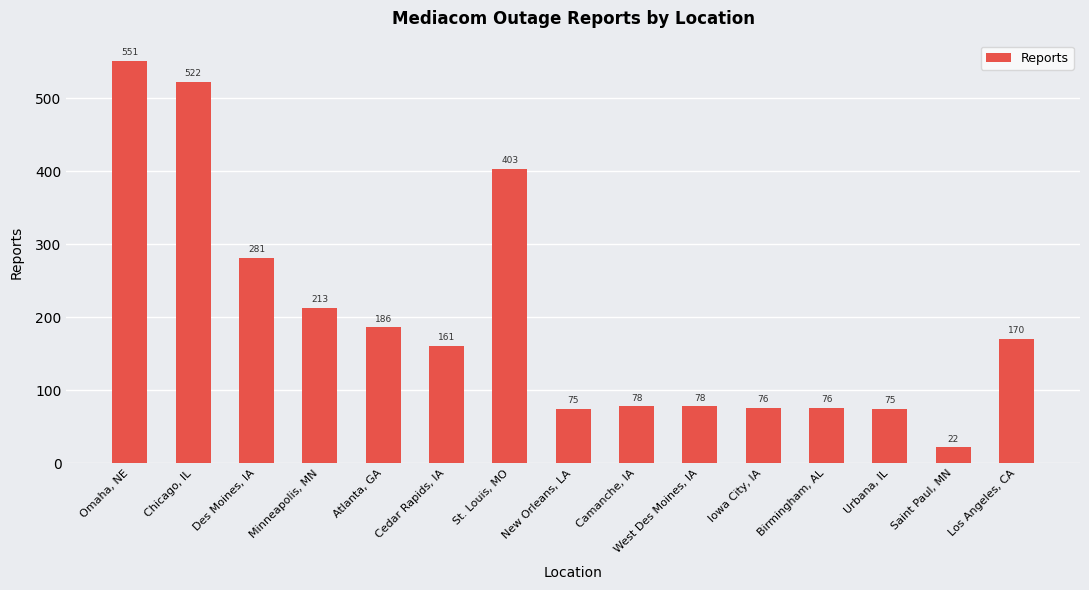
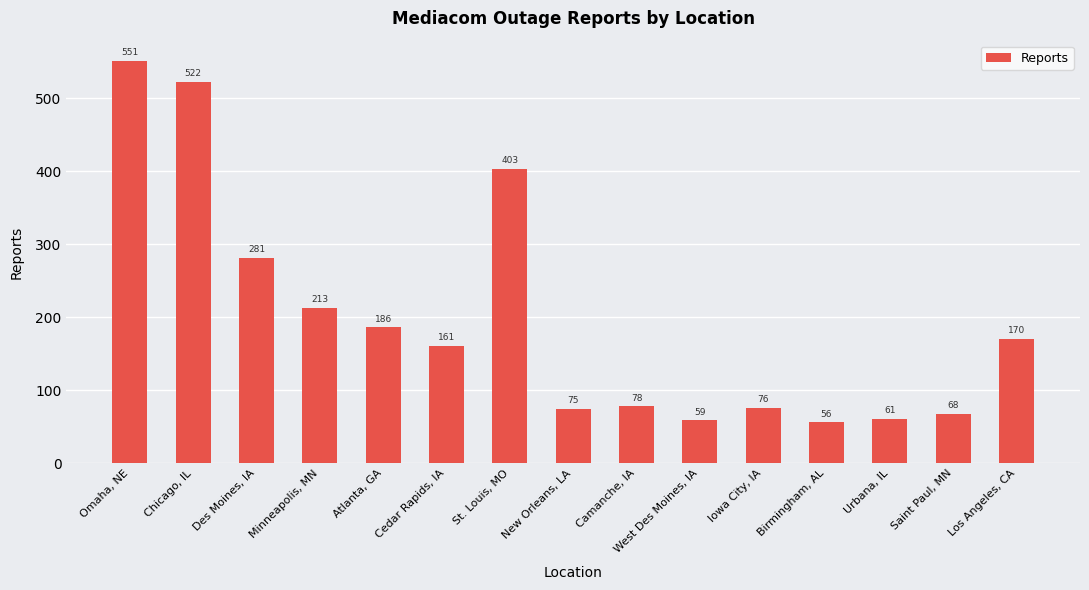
West Des Moines, IA: 78 -> 59
Birmingham, AL: 76 -> 56
Urbana, IL: 75 -> 61
Saint Paul, MN: 22 -> 68
